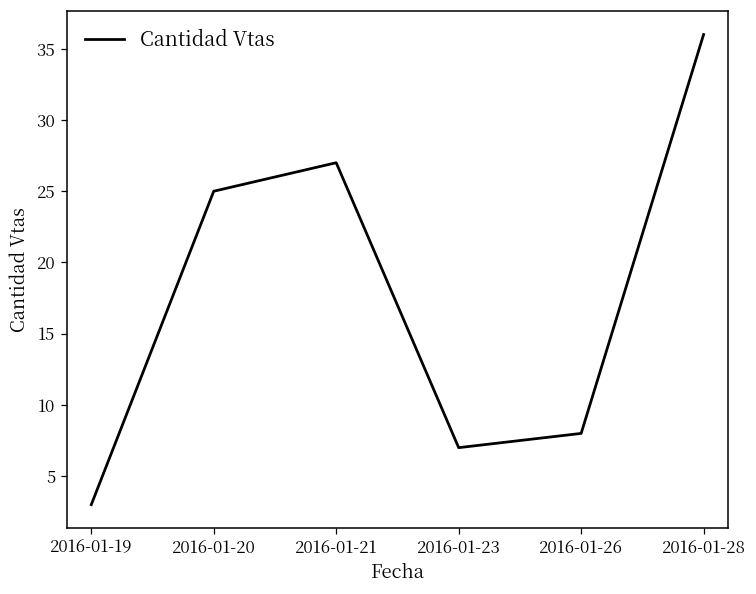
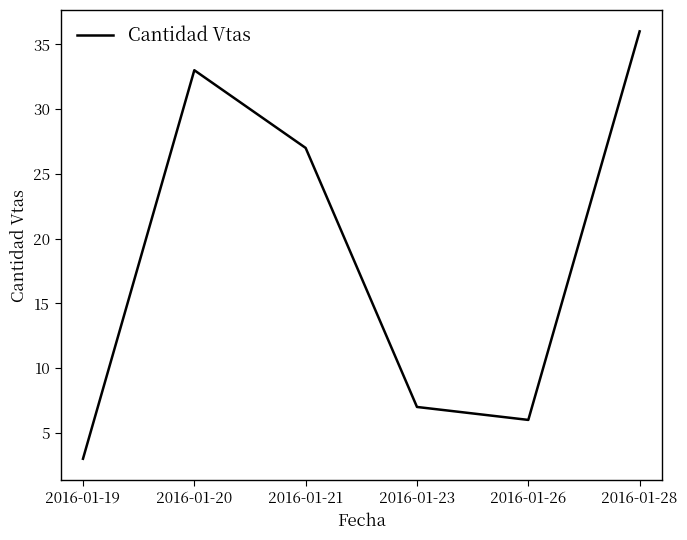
2016-01-20: 25 -> 33
2016-01-26: 8 -> 6
